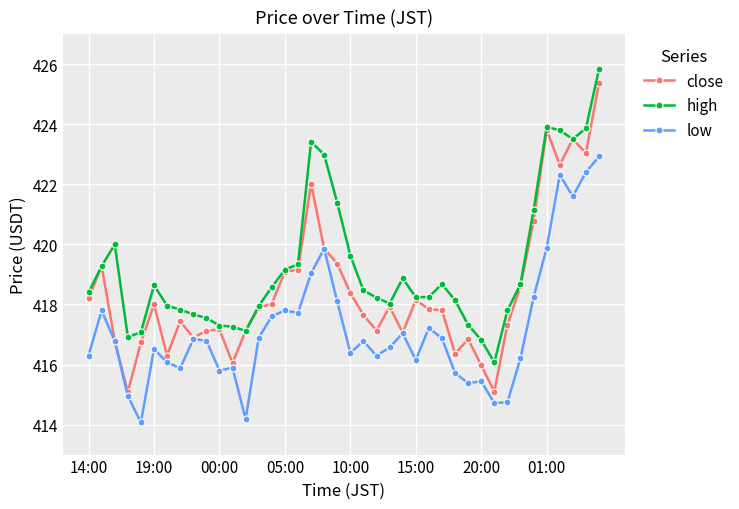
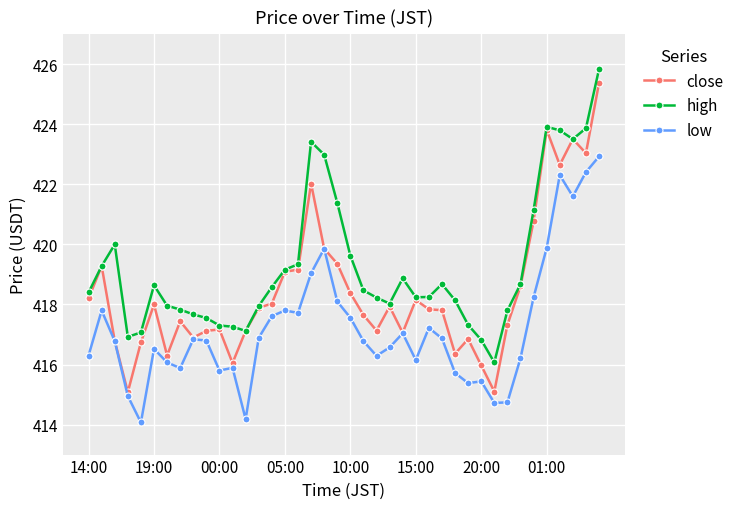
low, 10:00: 416.4 -> 417.6
